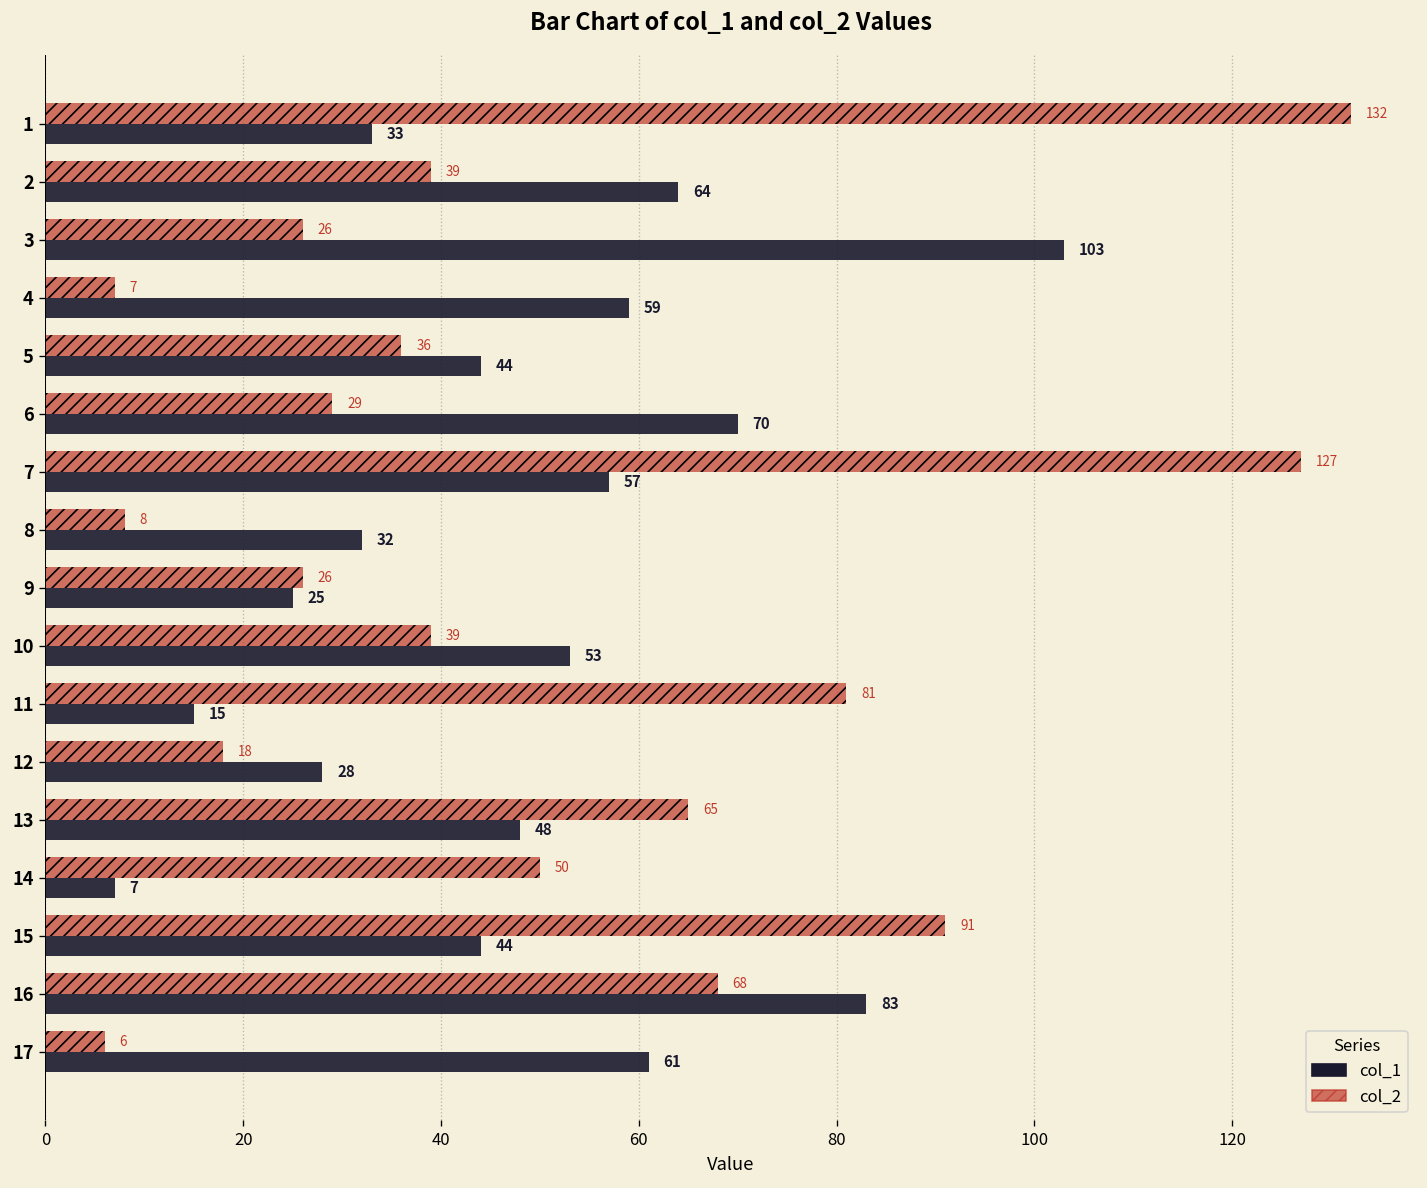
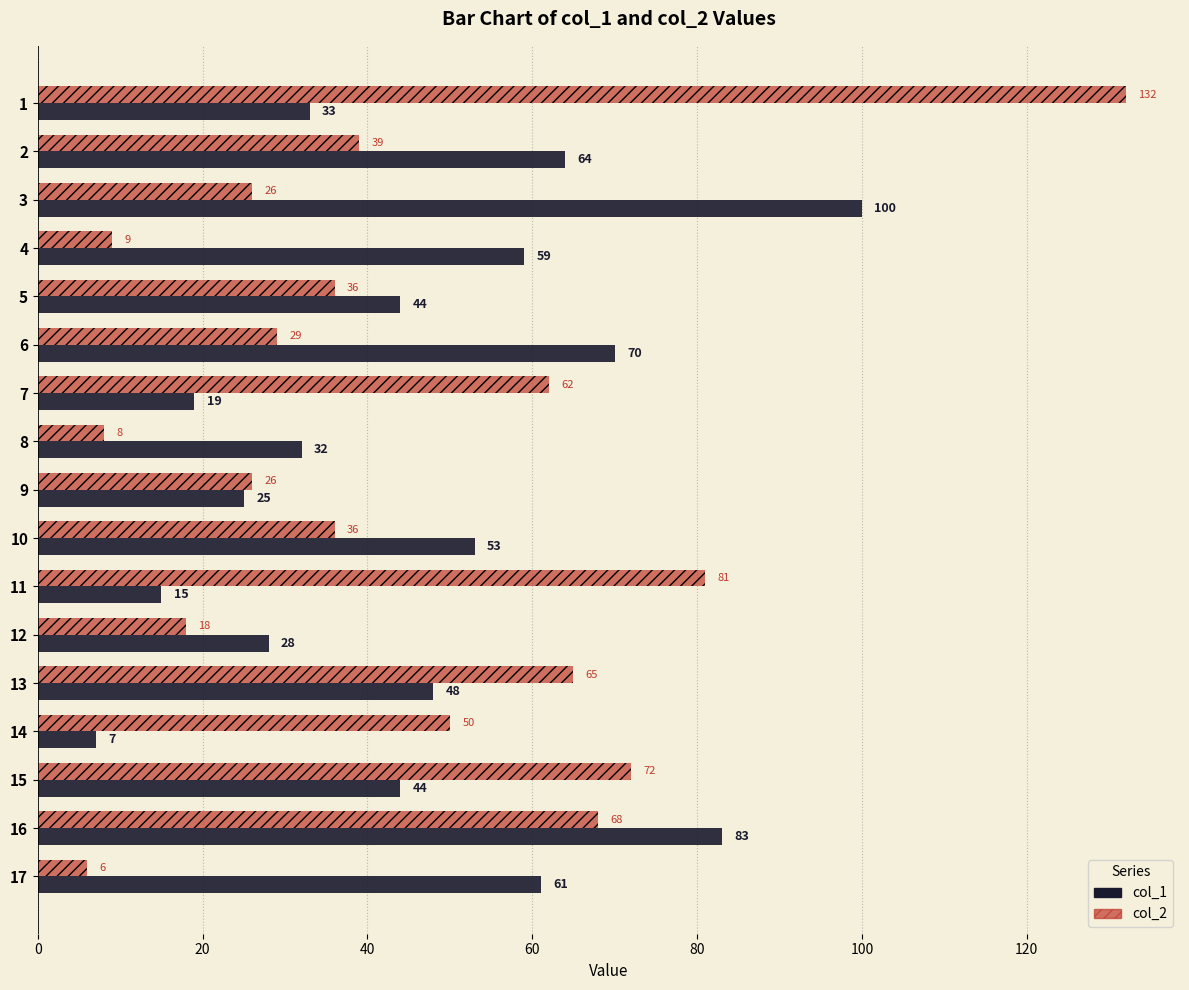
col_1, 3: 103 -> 100
col_2, 4: 7 -> 9
col_2, 7: 127 -> 62
col_1, 7: 57 -> 19
col_2, 10: 39 -> 36
col_2, 15: 91 -> 72
